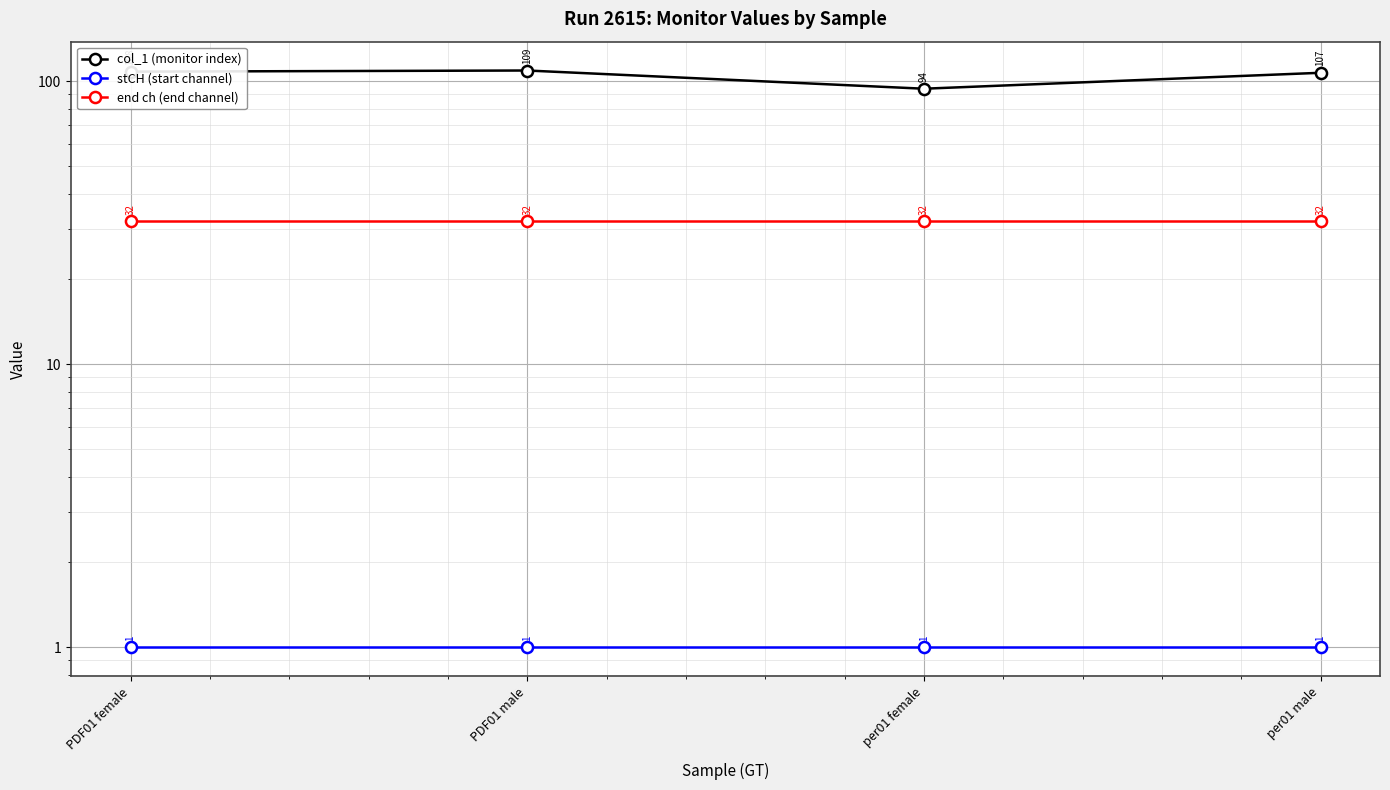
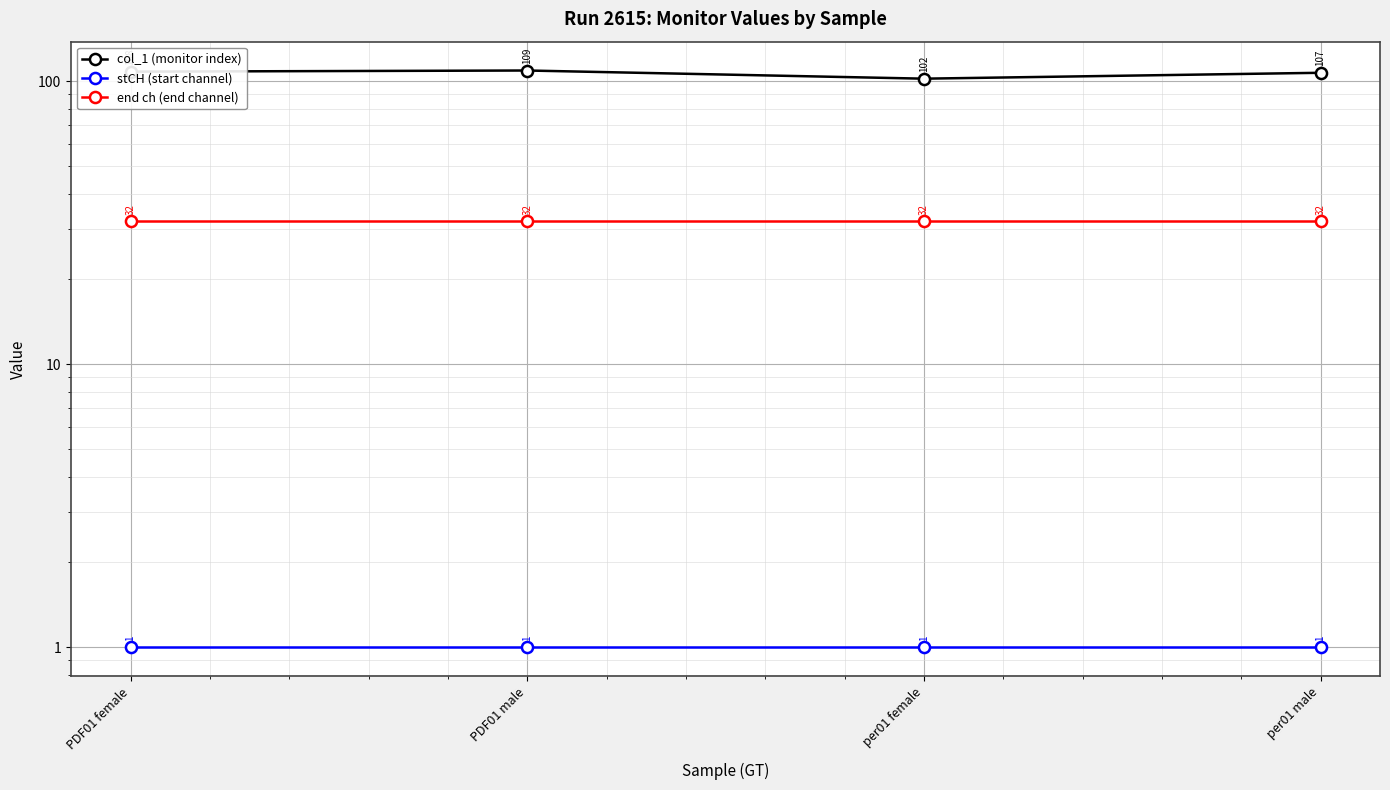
col_1 (monitor index), per01 female: 94 -> 102
